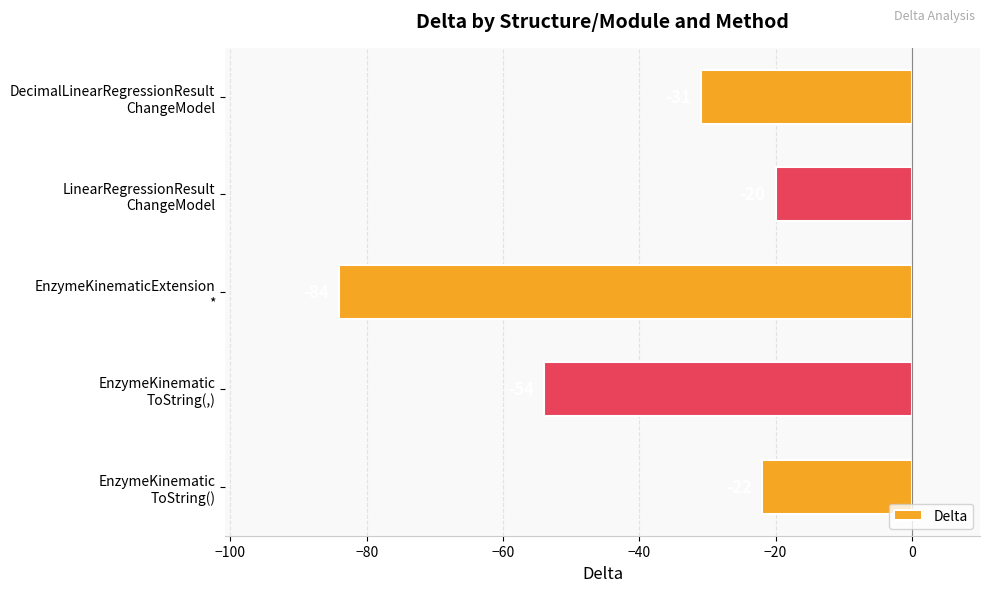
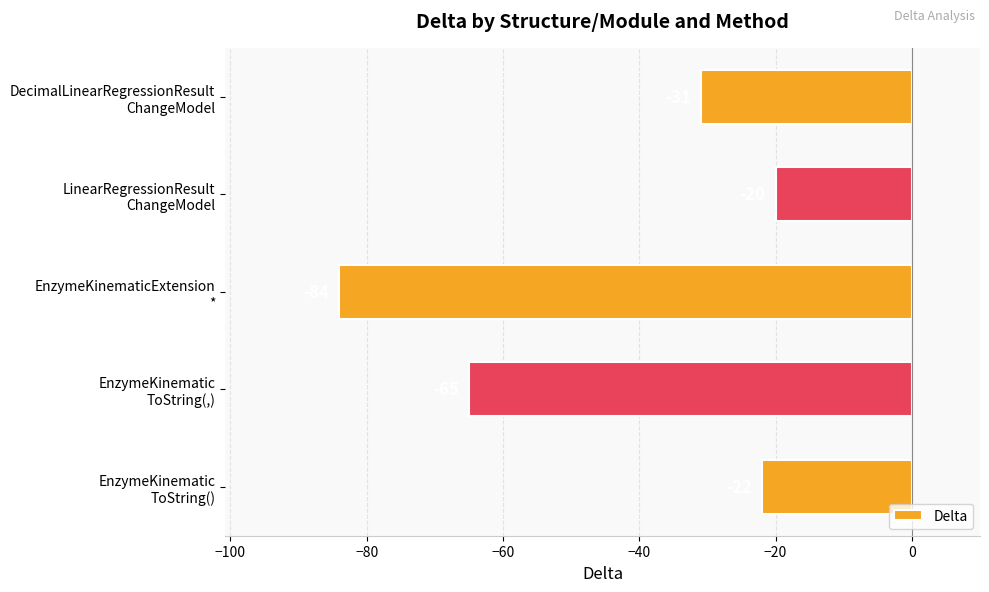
EnzymeKinematic ToString(,): -54 -> -65
